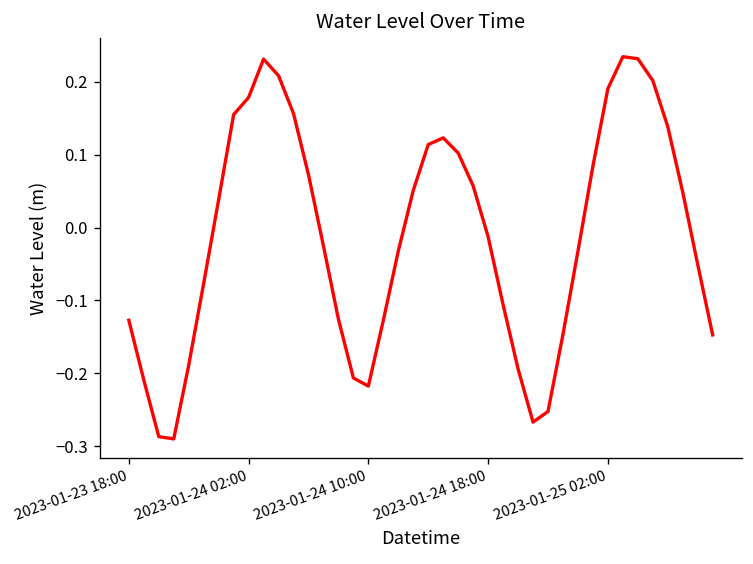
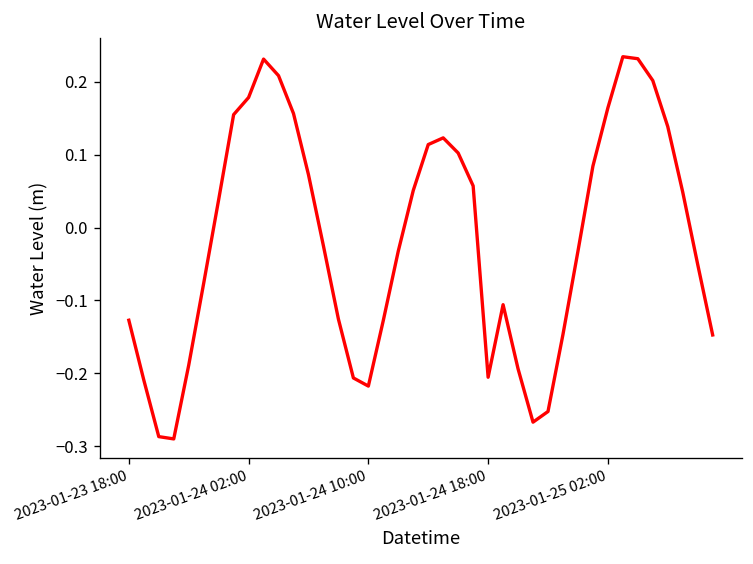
2023-01-24 18:00: -0.01 -> -0.21
2023-01-25 02:00: 0.19 -> 0.16
